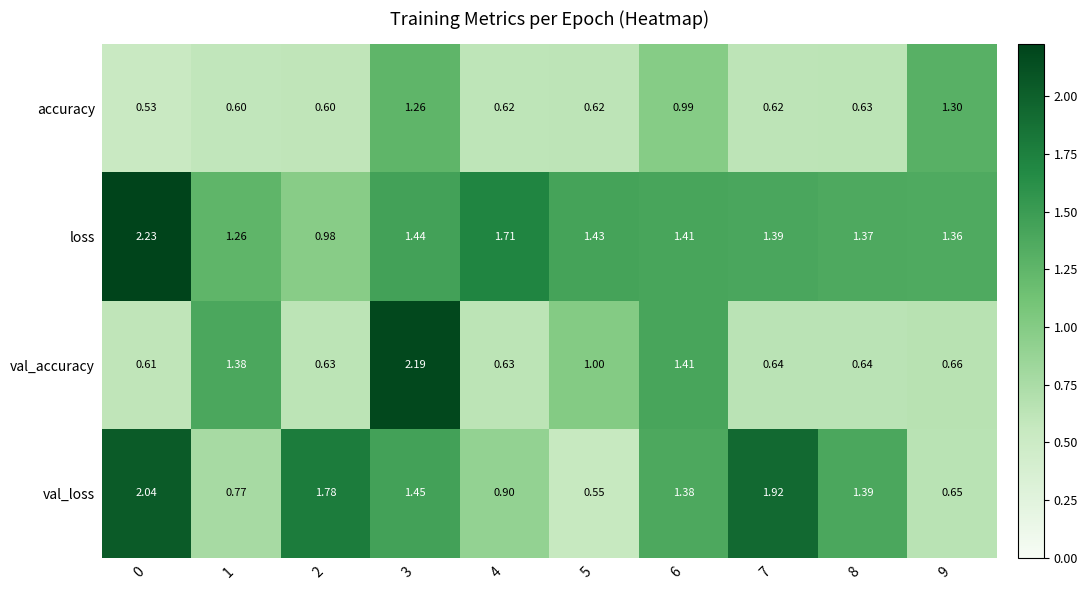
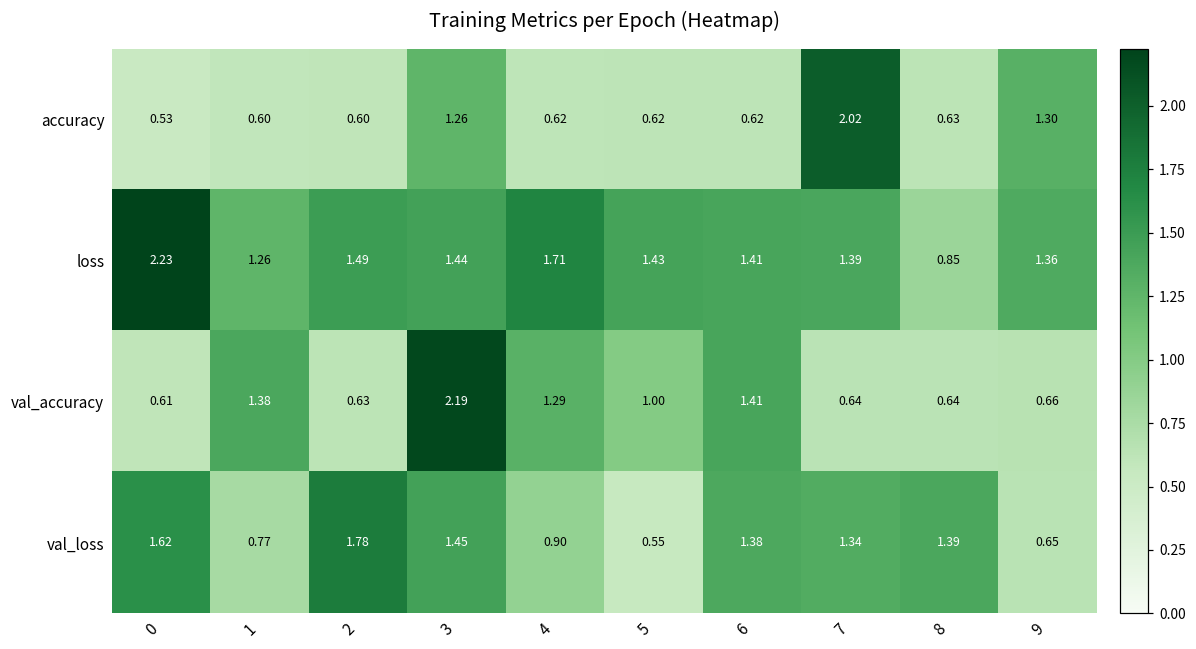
accuracy, 6: 0.99 -> 0.62
accuracy, 7: 0.62 -> 2.02
loss, 2: 0.98 -> 1.49
loss, 8: 1.37 -> 0.85
val_accuracy, 4: 0.63 -> 1.29
val_loss, 0: 2.04 -> 1.62
val_loss, 7: 1.92 -> 1.34
